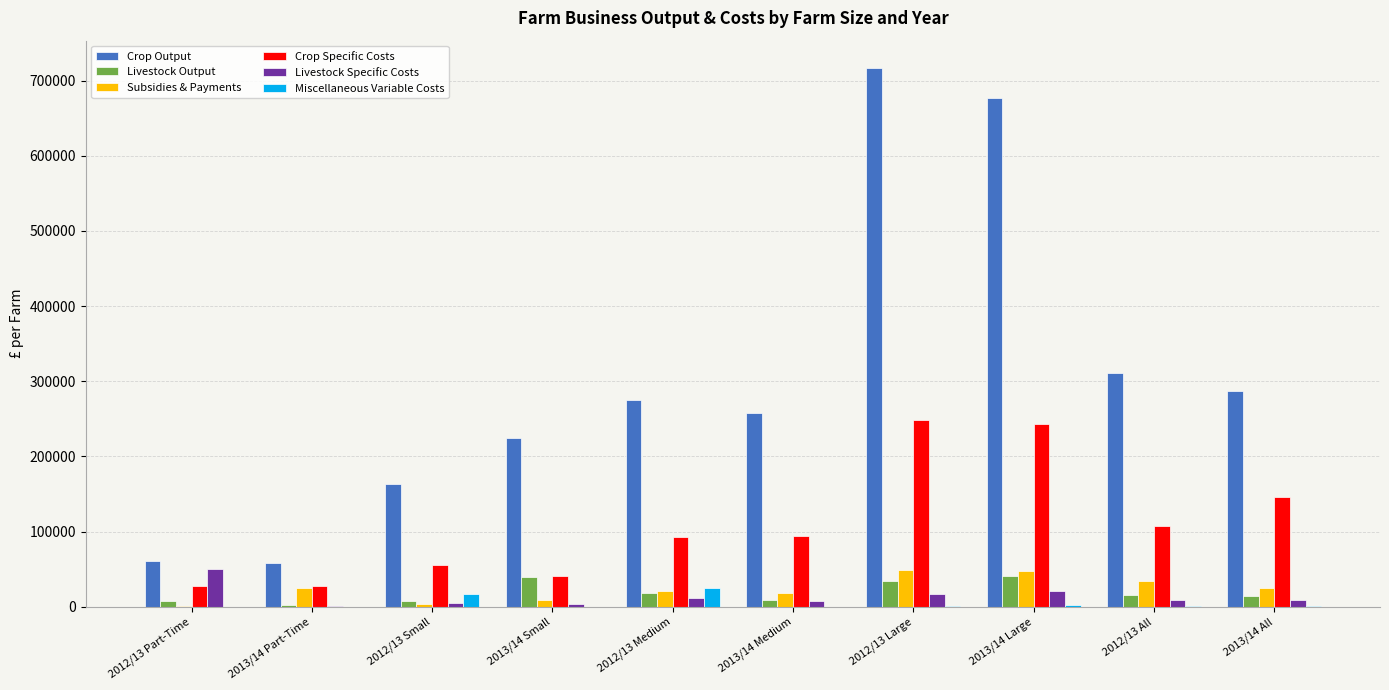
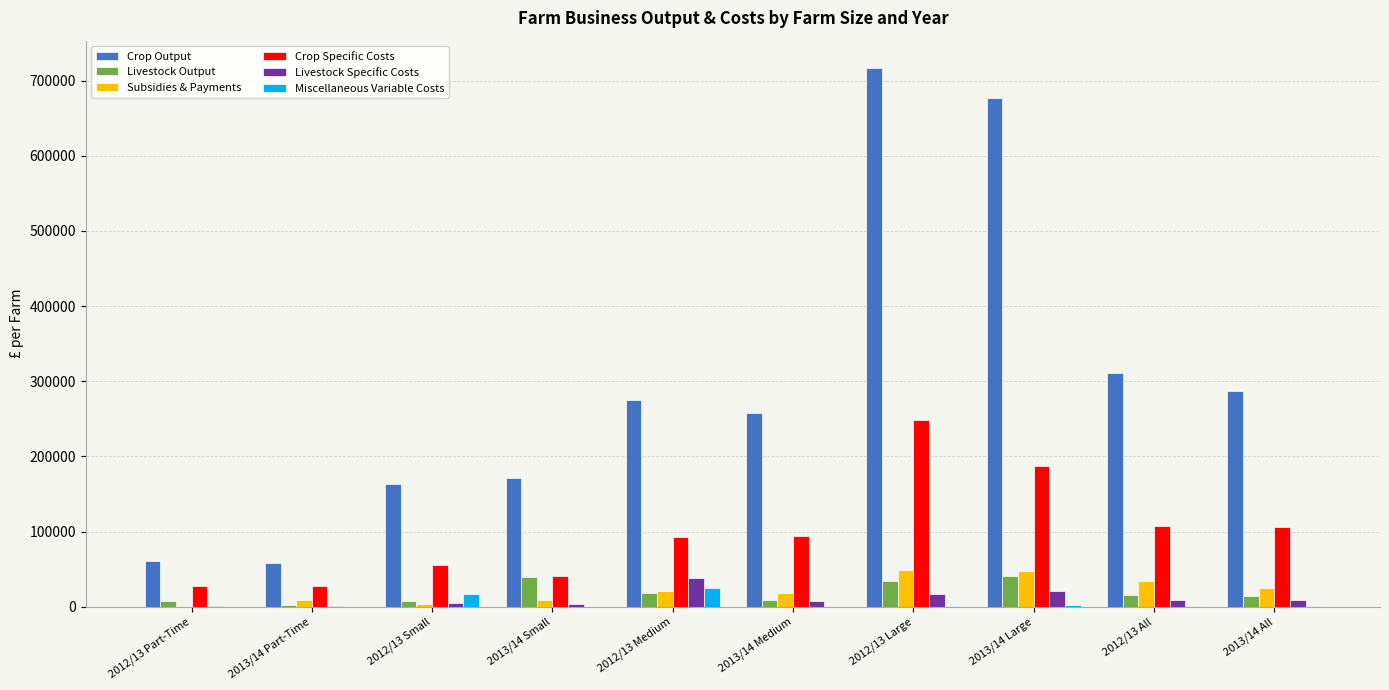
Livestock Specific Costs, 2012/13 Part-Time: 50000 -> 0
Subsidies & Payments, 2013/14 Part-Time: 20000 -> 10000
Crop Output, 2013/14 Small: 230000 -> 170000
Livestock Specific Costs, 2012/13 Medium: 10000 -> 40000
Crop Specific Costs, 2013/14 Large: 240000 -> 190000
Crop Specific Costs, 2013/14 All: 150000 -> 110000
